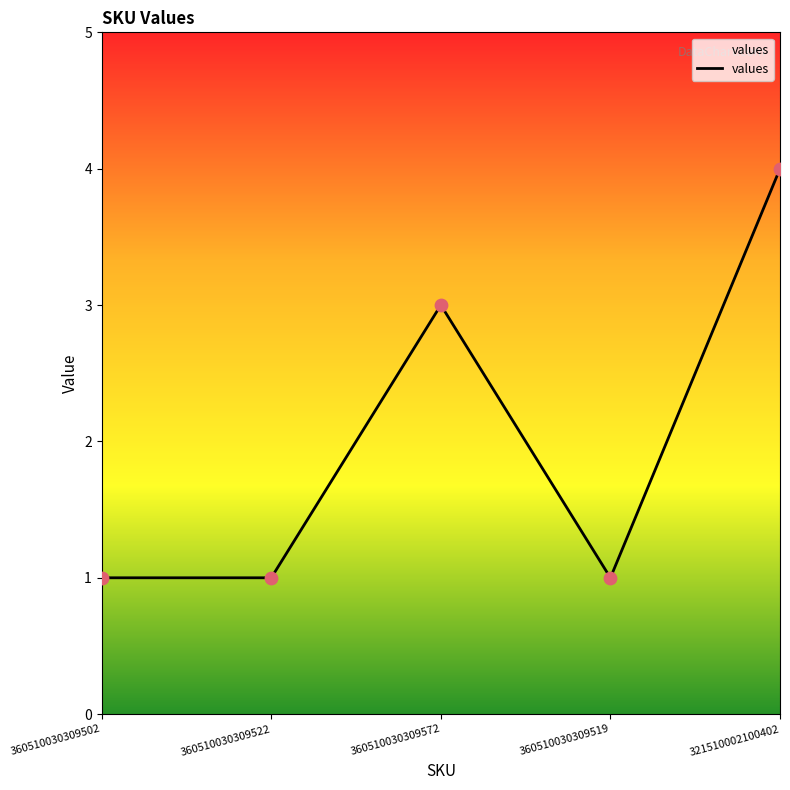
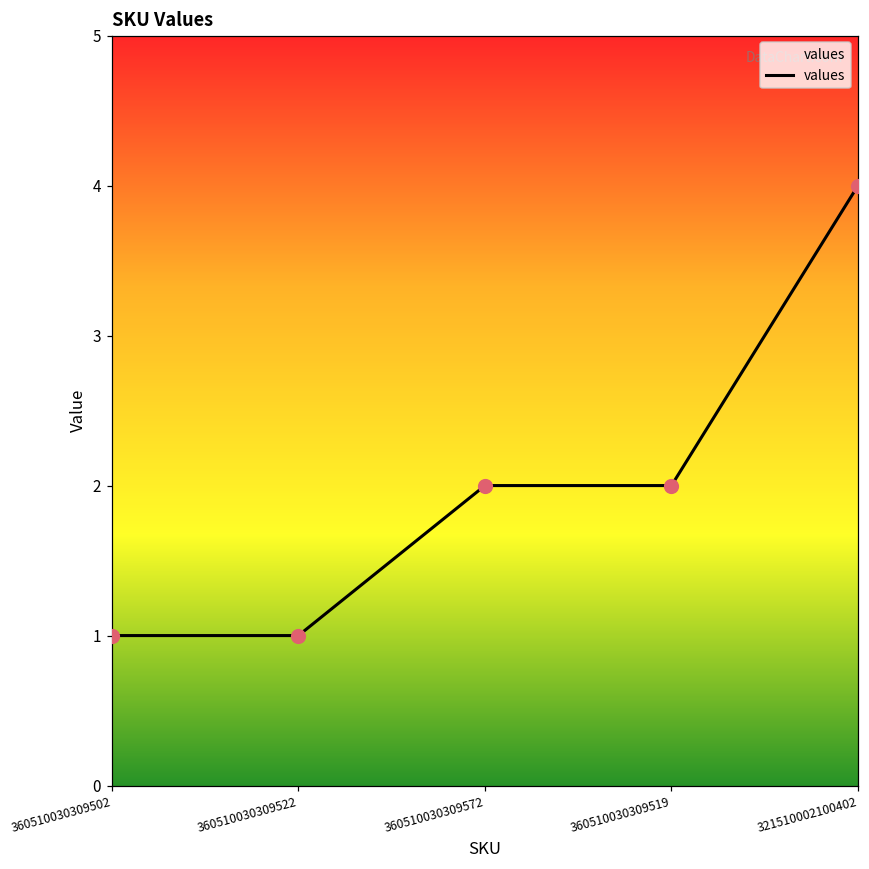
360510030309572: 3 -> 2
360510030309519: 1 -> 2
